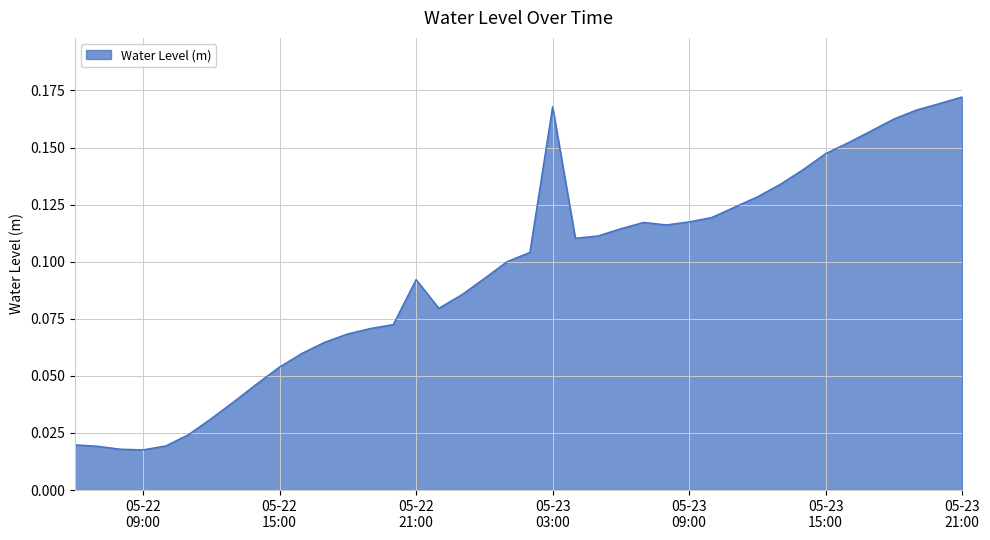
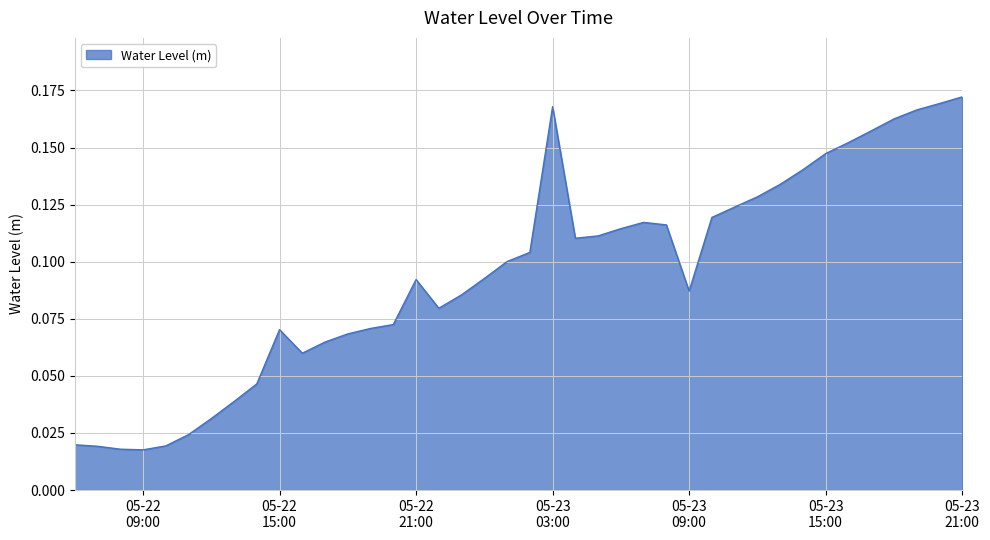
05-22 15:00: 0.054 -> 0.070
05-23 09:00: 0.117 -> 0.087
